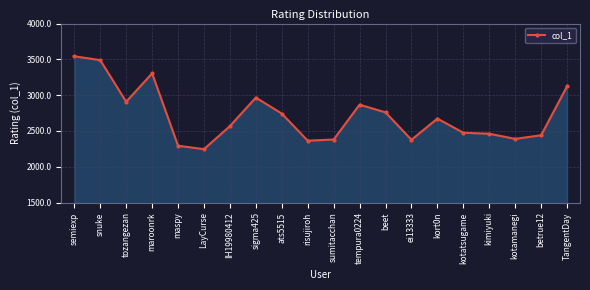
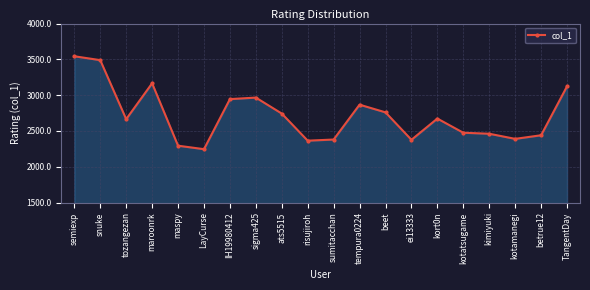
tozangezan: 2900 -> 2700
maroonrk: 3300 -> 3200
IH19980412: 2600 -> 2900
